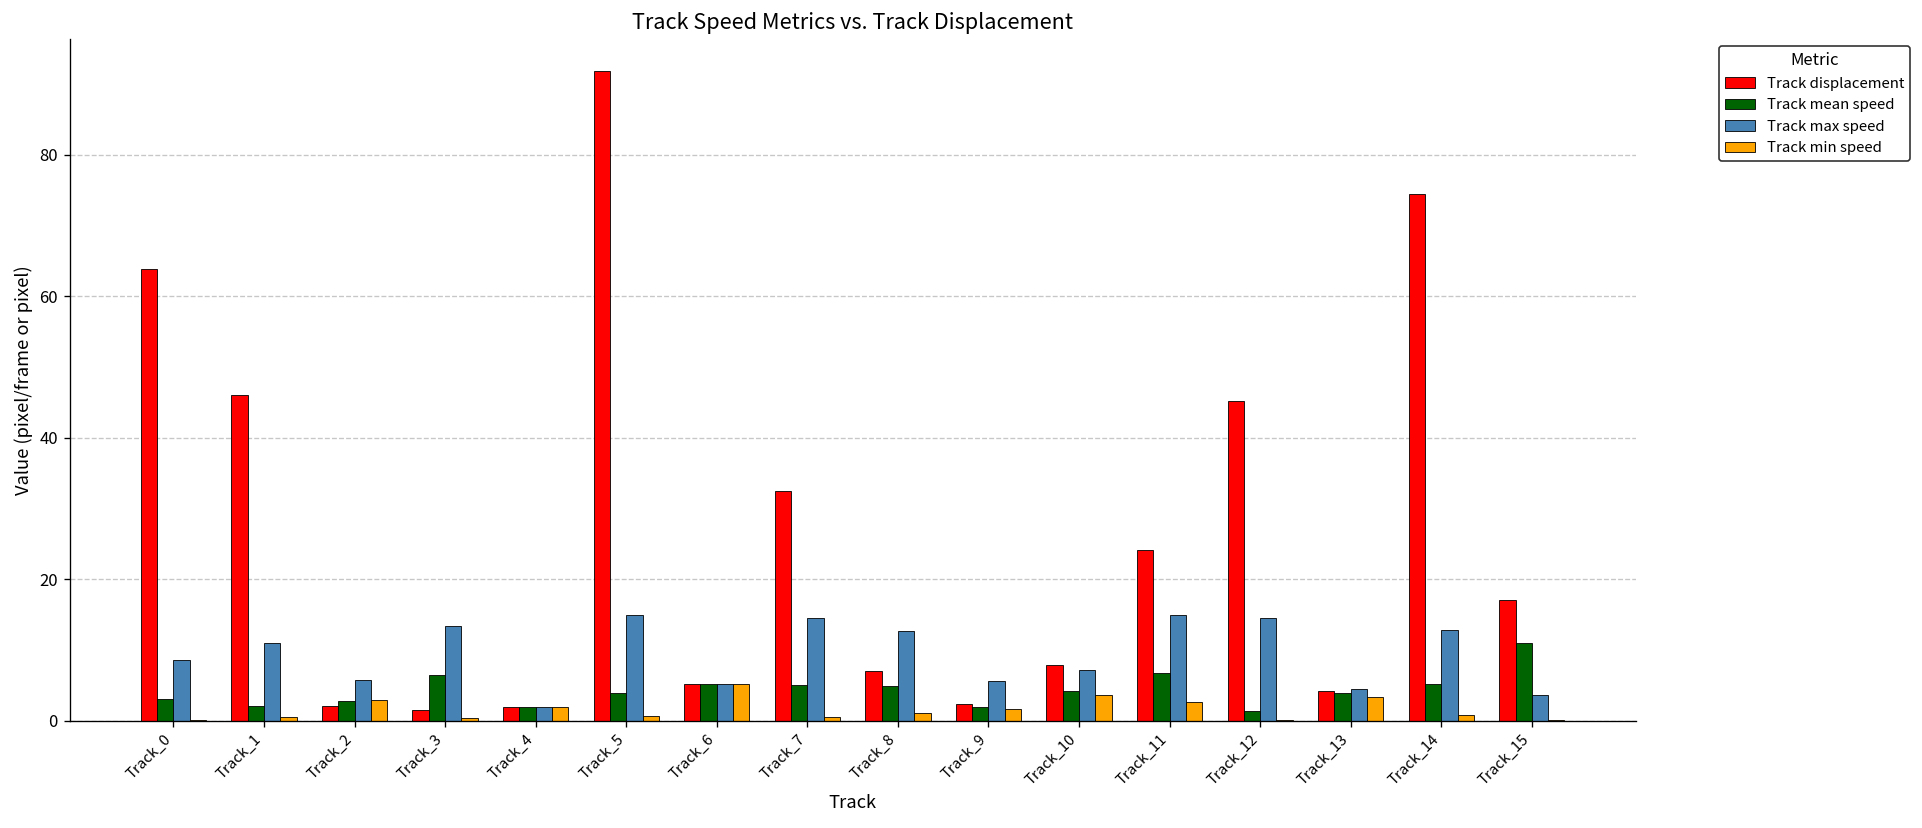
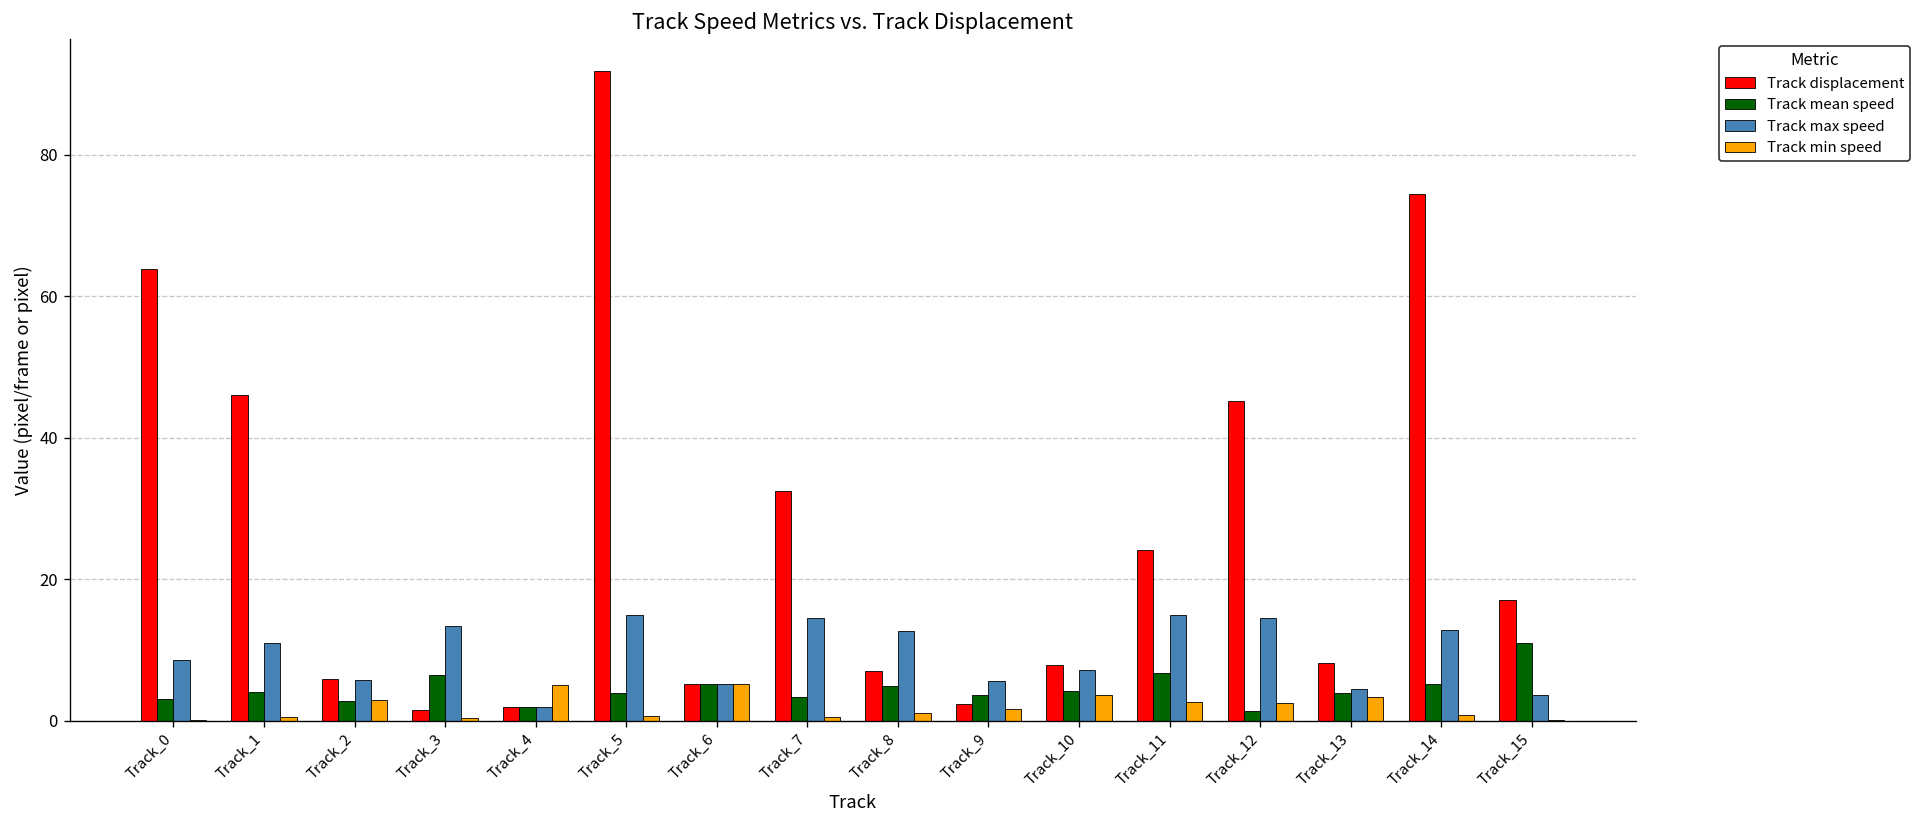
Track mean speed, Track_1: 2 -> 4
Track displacement, Track_2: 2 -> 6
Track min speed, Track_4: 2 -> 5
Track mean speed, Track_7: 5 -> 3
Track mean speed, Track_9: 2 -> 4
Track min speed, Track_12: 0 -> 2
Track displacement, Track_13: 4 -> 8
